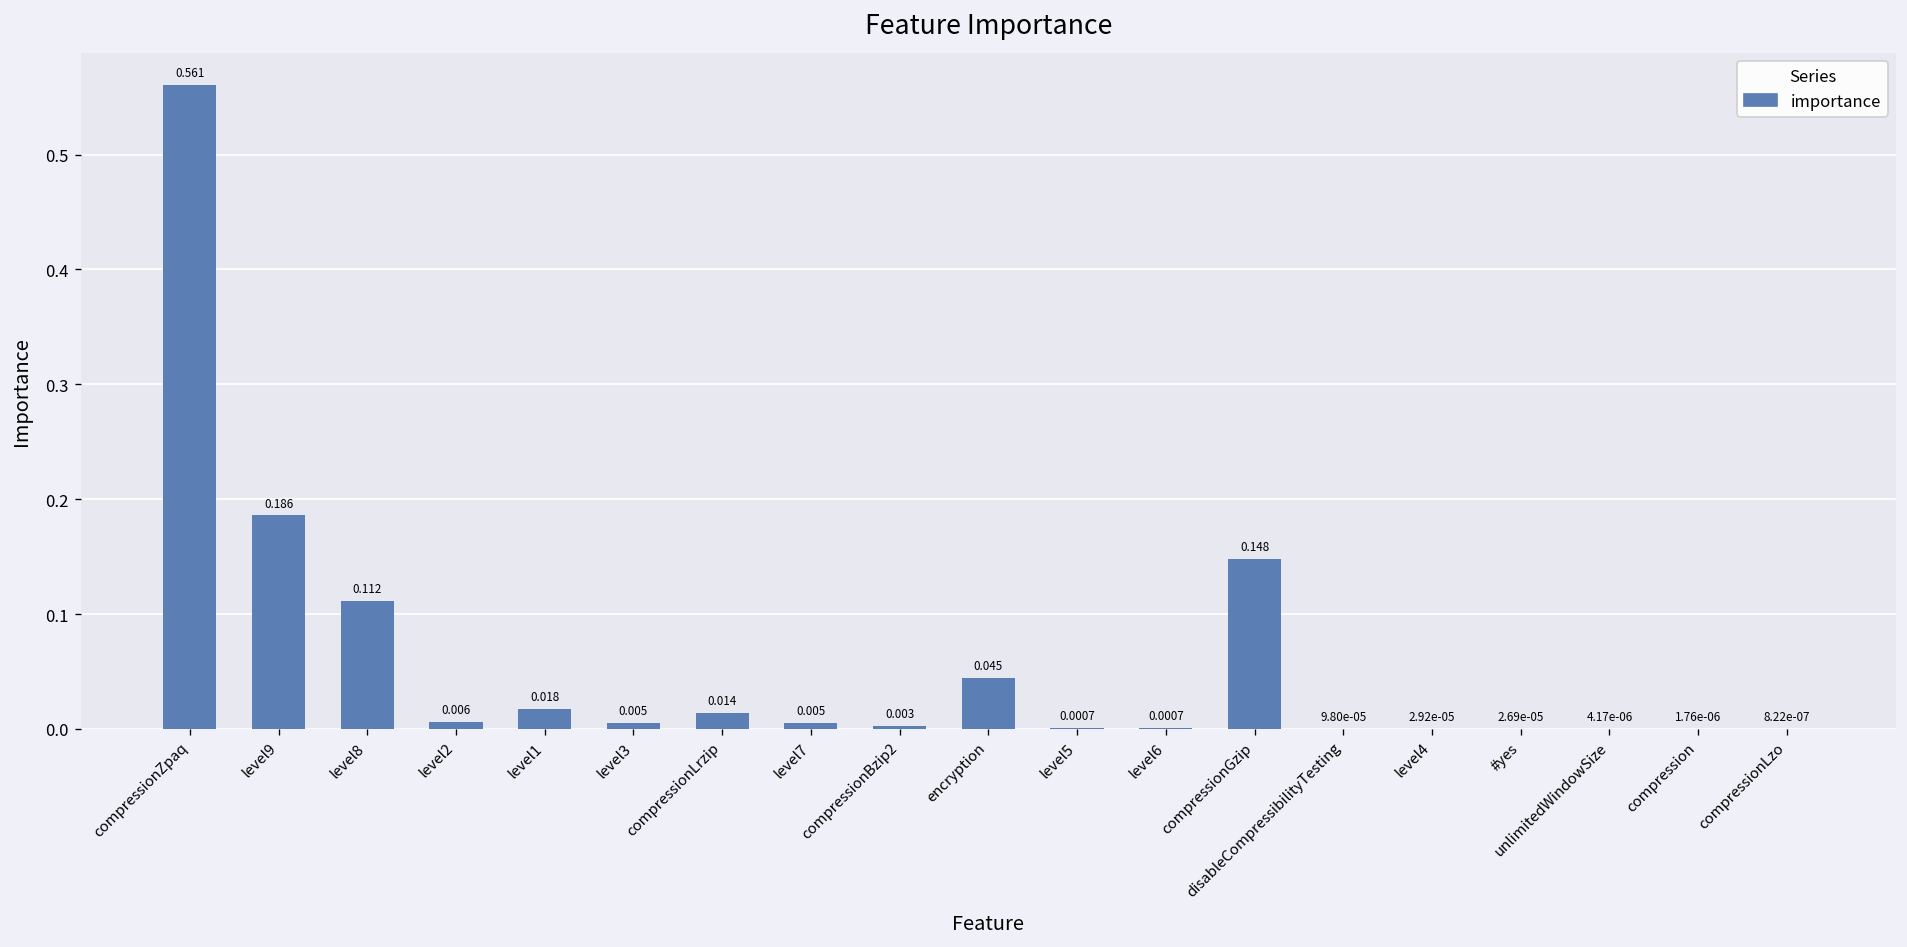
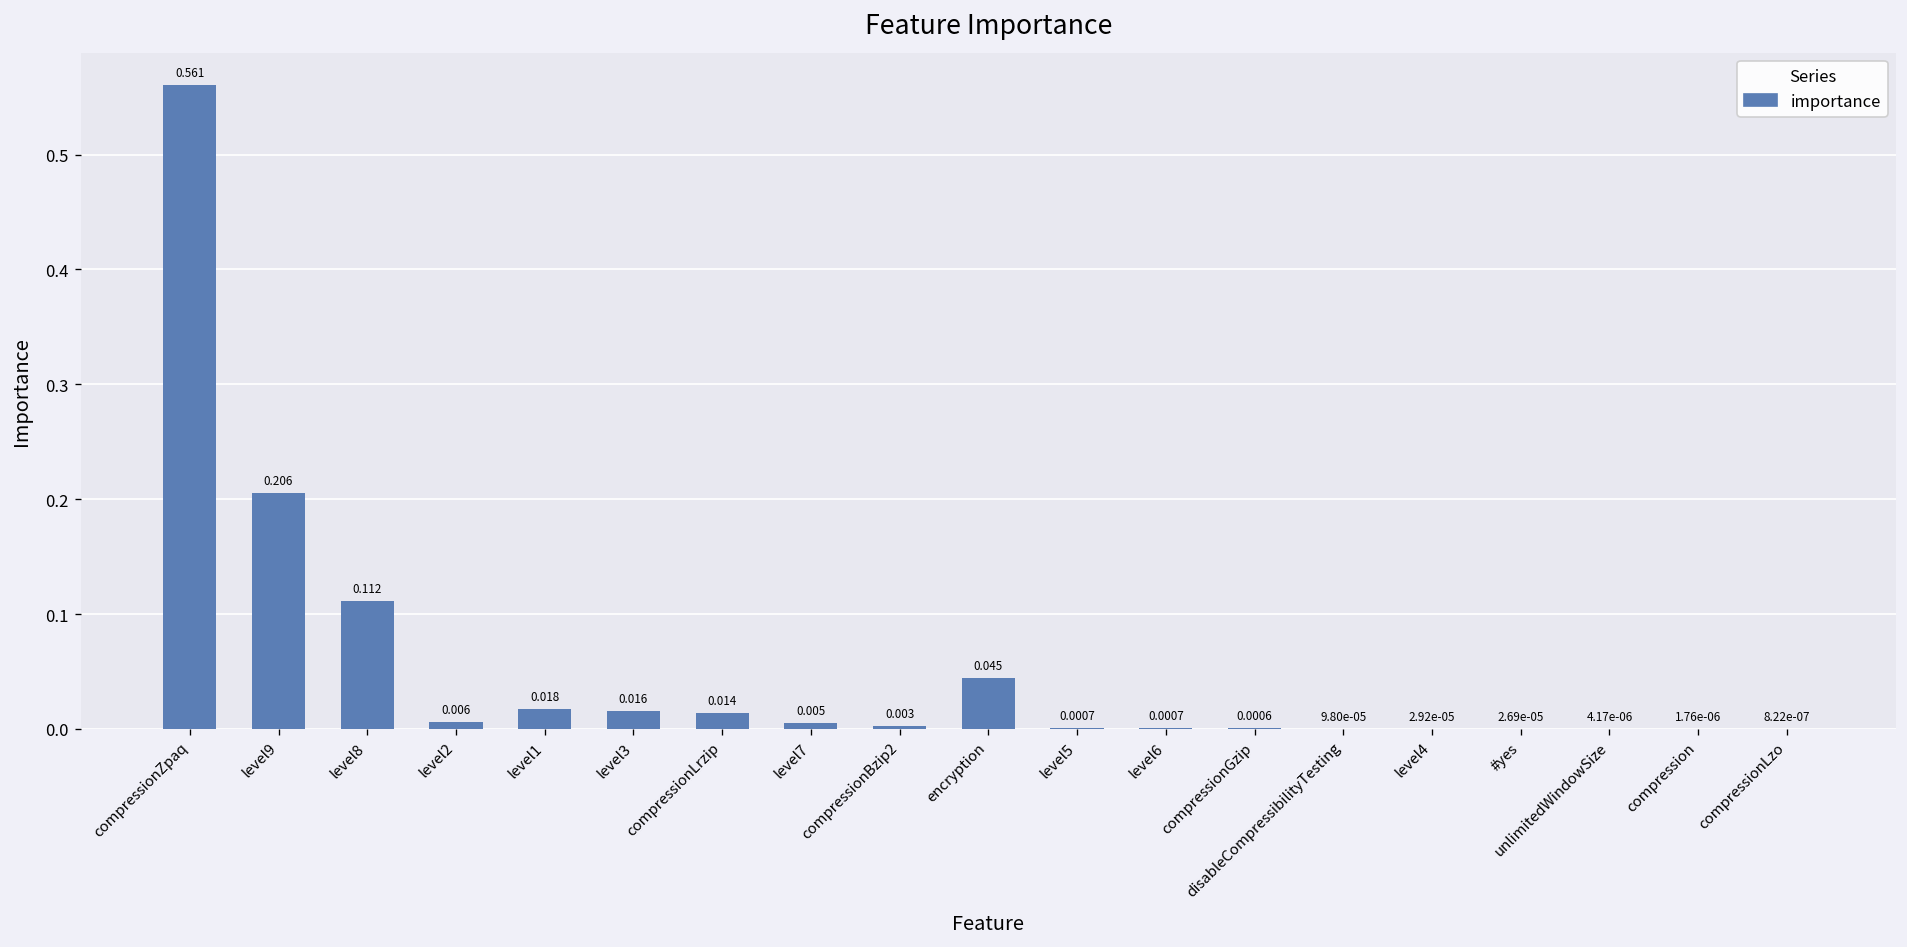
level9: 0.186 -> 0.206
level3: 0.005 -> 0.016
compressionGzip: 0.148 -> 0.0006
